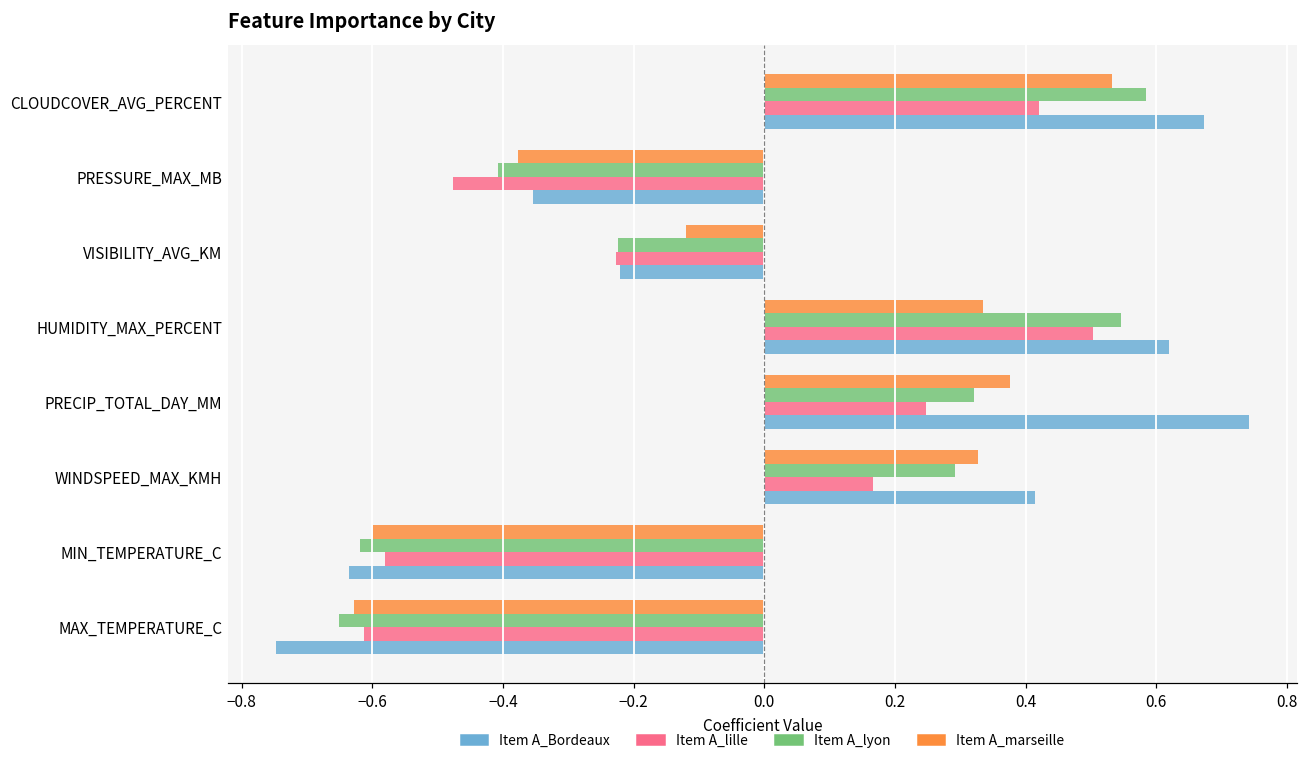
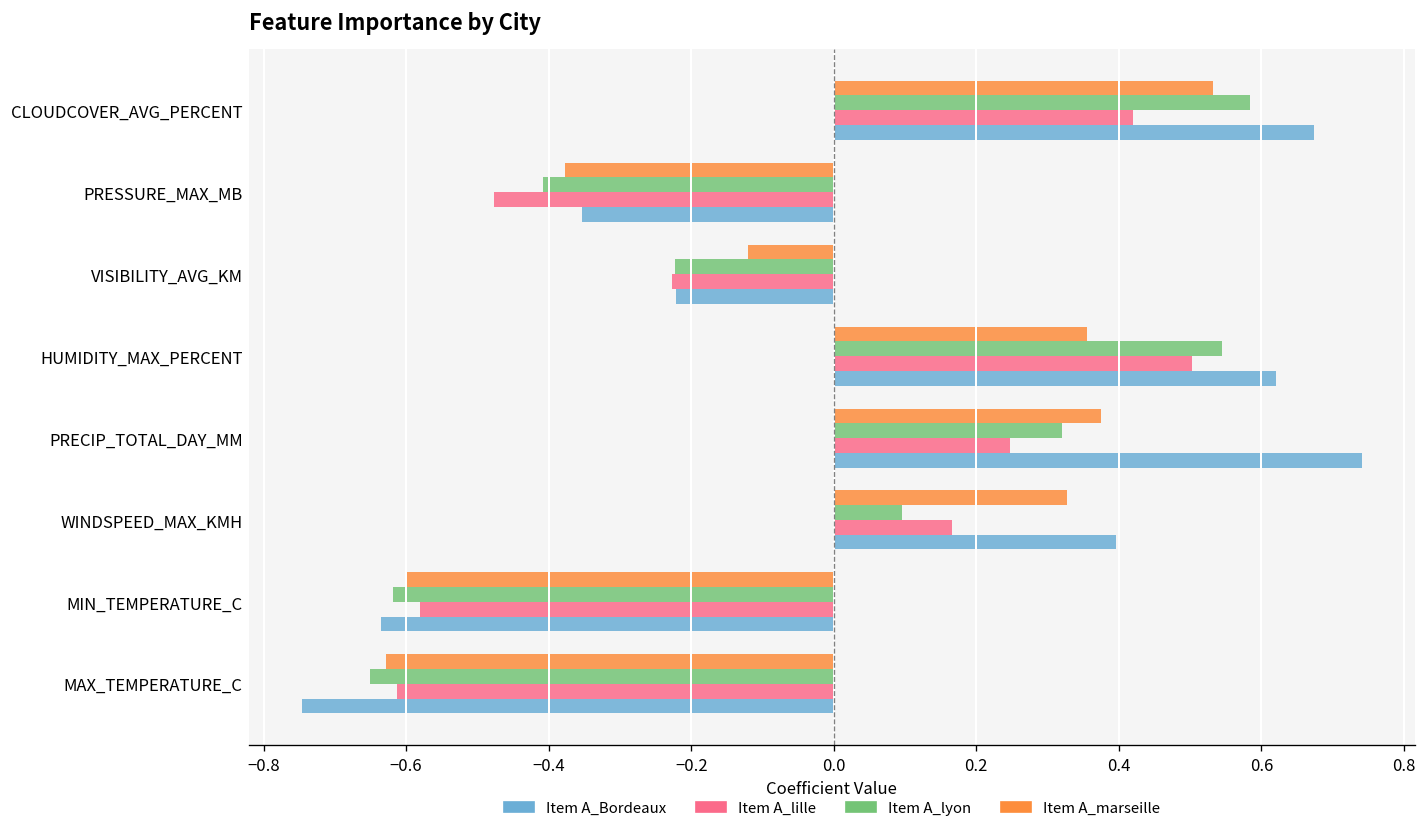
Item A_marseille, HUMIDITY_MAX_PERCENT: 0.33 -> 0.36
Item A_lyon, WINDSPEED_MAX_KMH: 0.29 -> 0.10
Item A_Bordeaux, WINDSPEED_MAX_KMH: 0.41 -> 0.40
